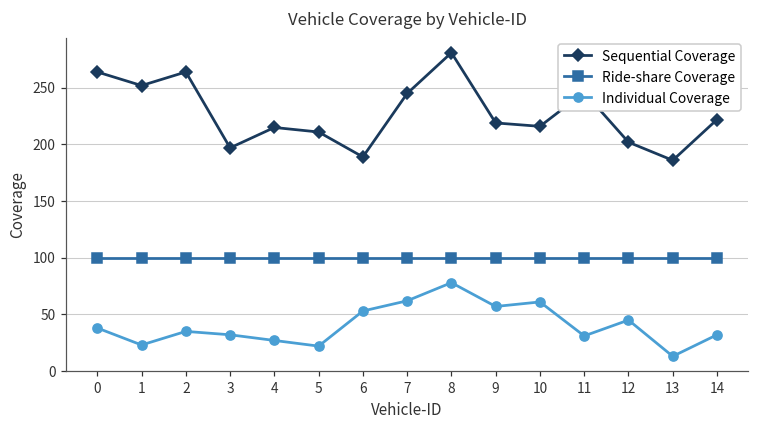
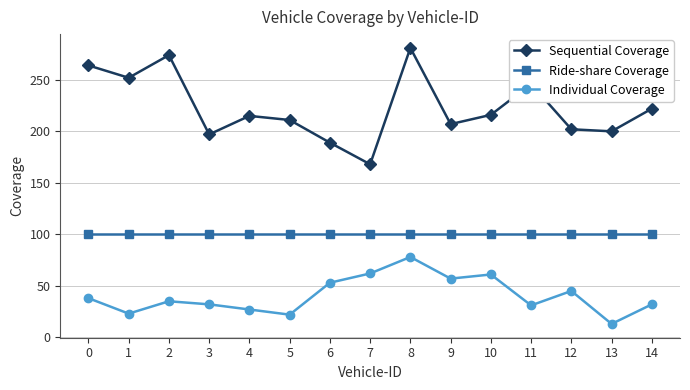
Sequential Coverage, 2: 264 -> 274
Sequential Coverage, 7: 245 -> 168
Sequential Coverage, 9: 219 -> 207
Sequential Coverage, 13: 186 -> 200
